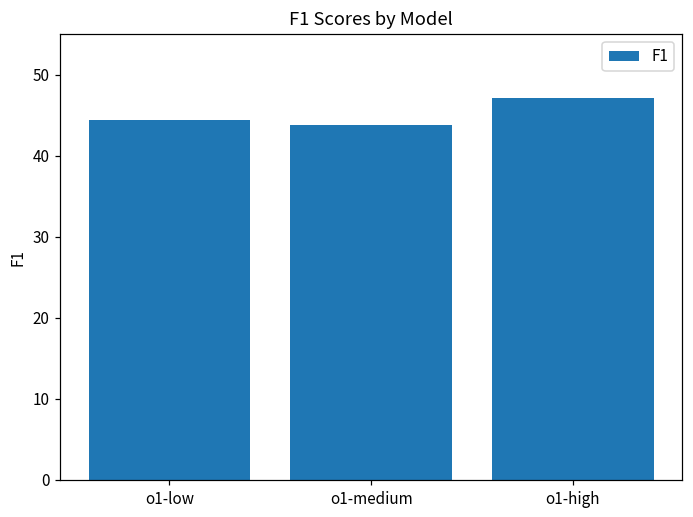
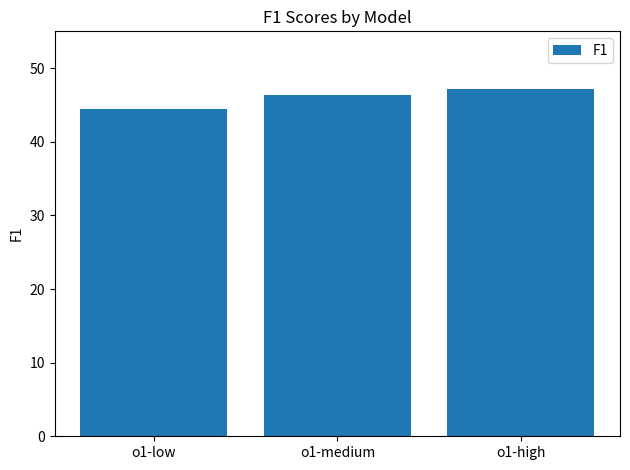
o1-medium: 44 -> 46
